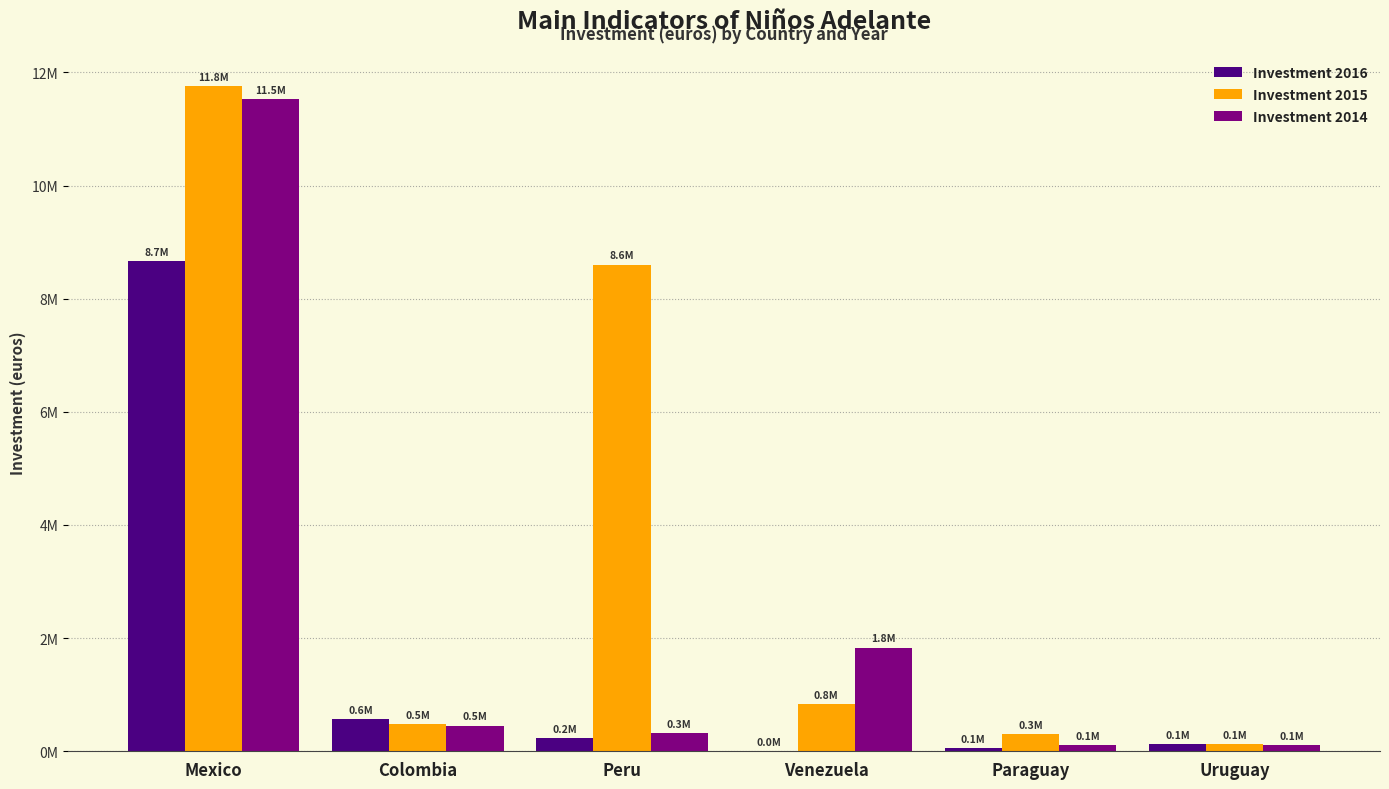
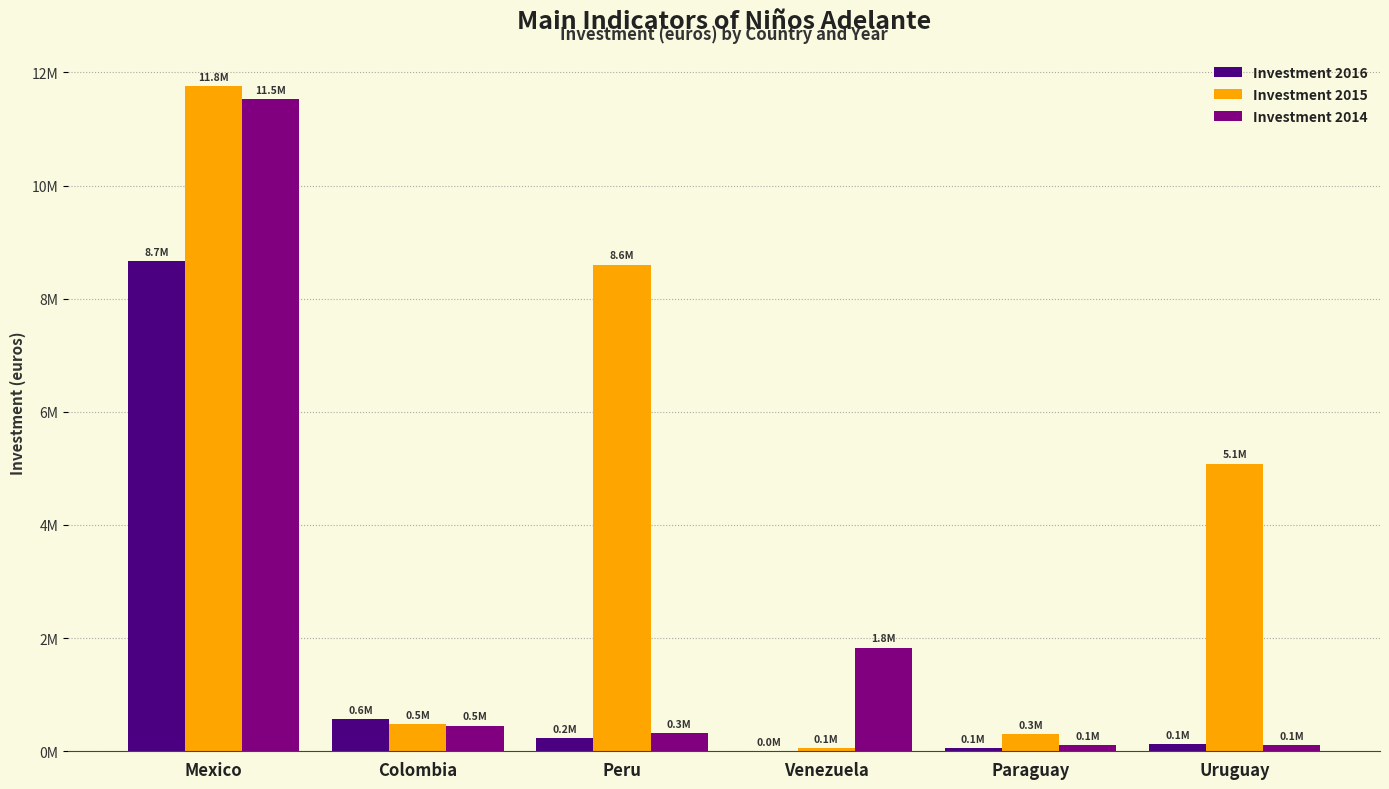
Investment 2015, Venezuela: 0.8M -> 0.1M
Investment 2015, Uruguay: 0.1M -> 5.1M
